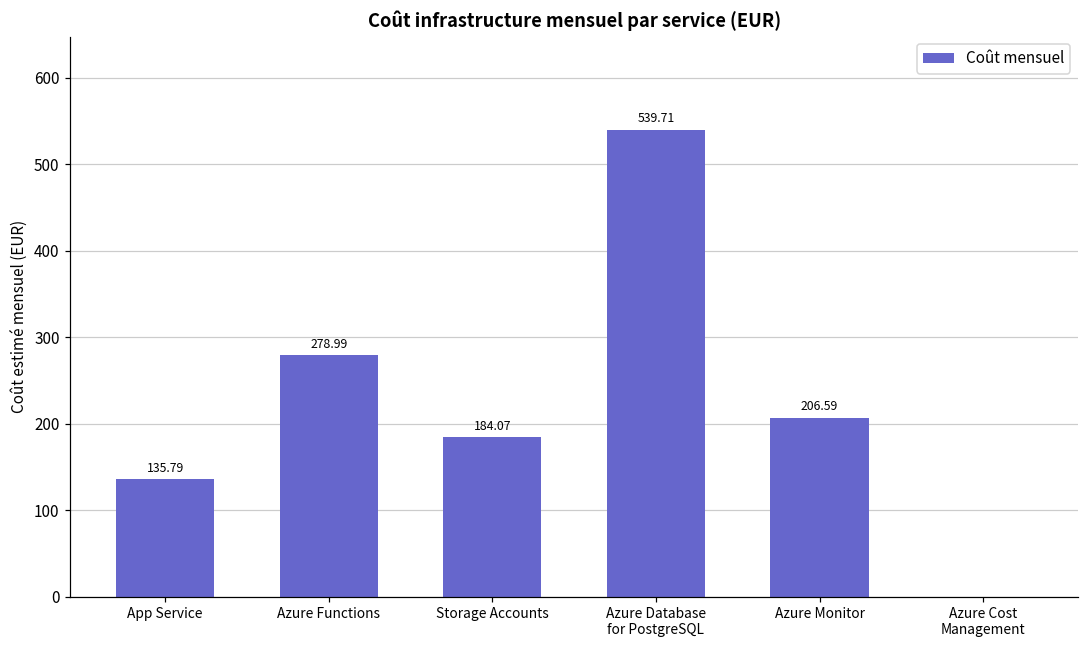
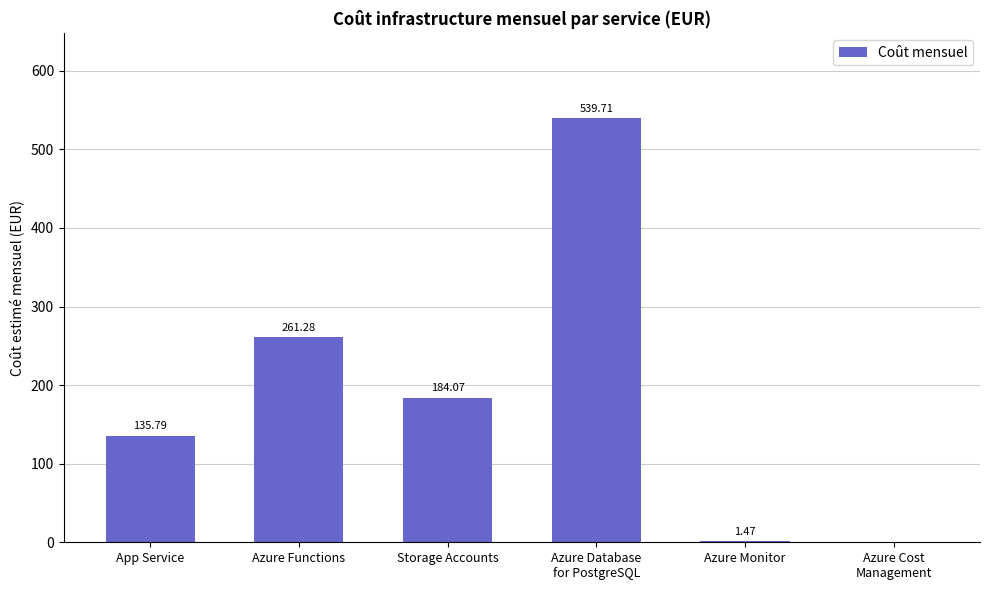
Azure Functions: 278.99 -> 261.28
Azure Monitor: 206.59 -> 1.47
